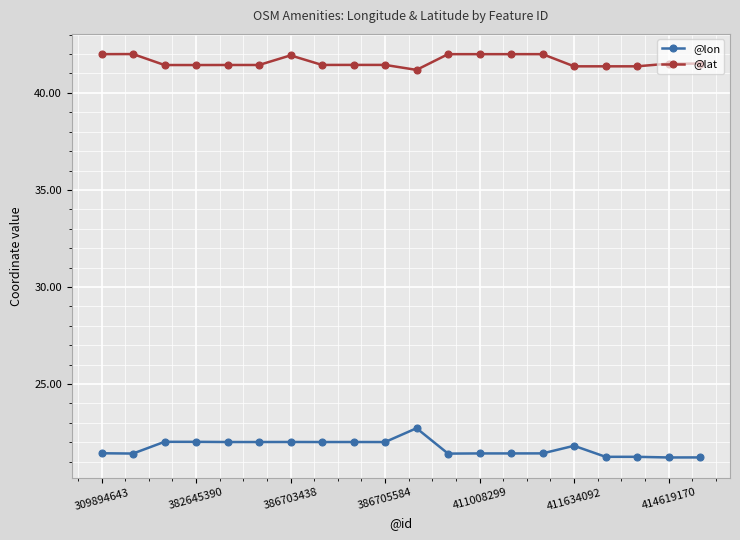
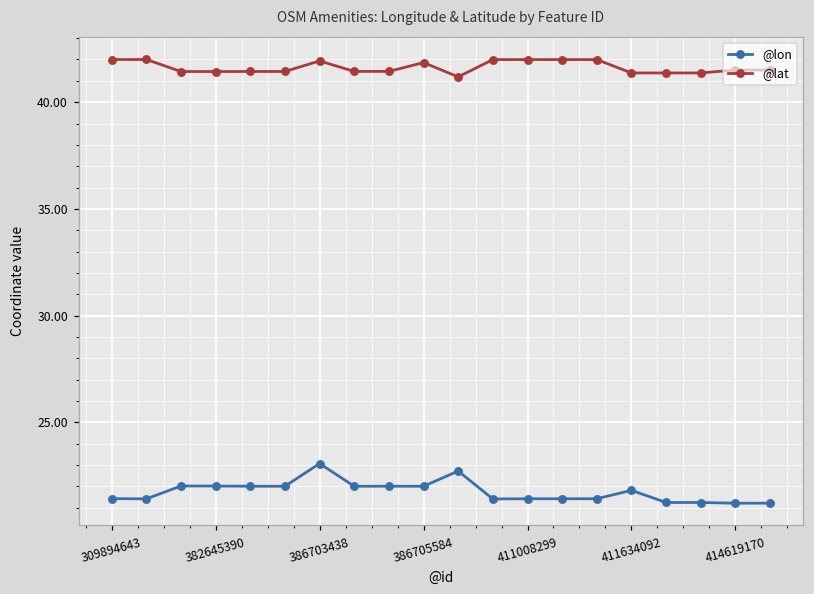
@lon, 386703438: 22.0 -> 23.1
@lat, 386705584: 41.4 -> 41.9
